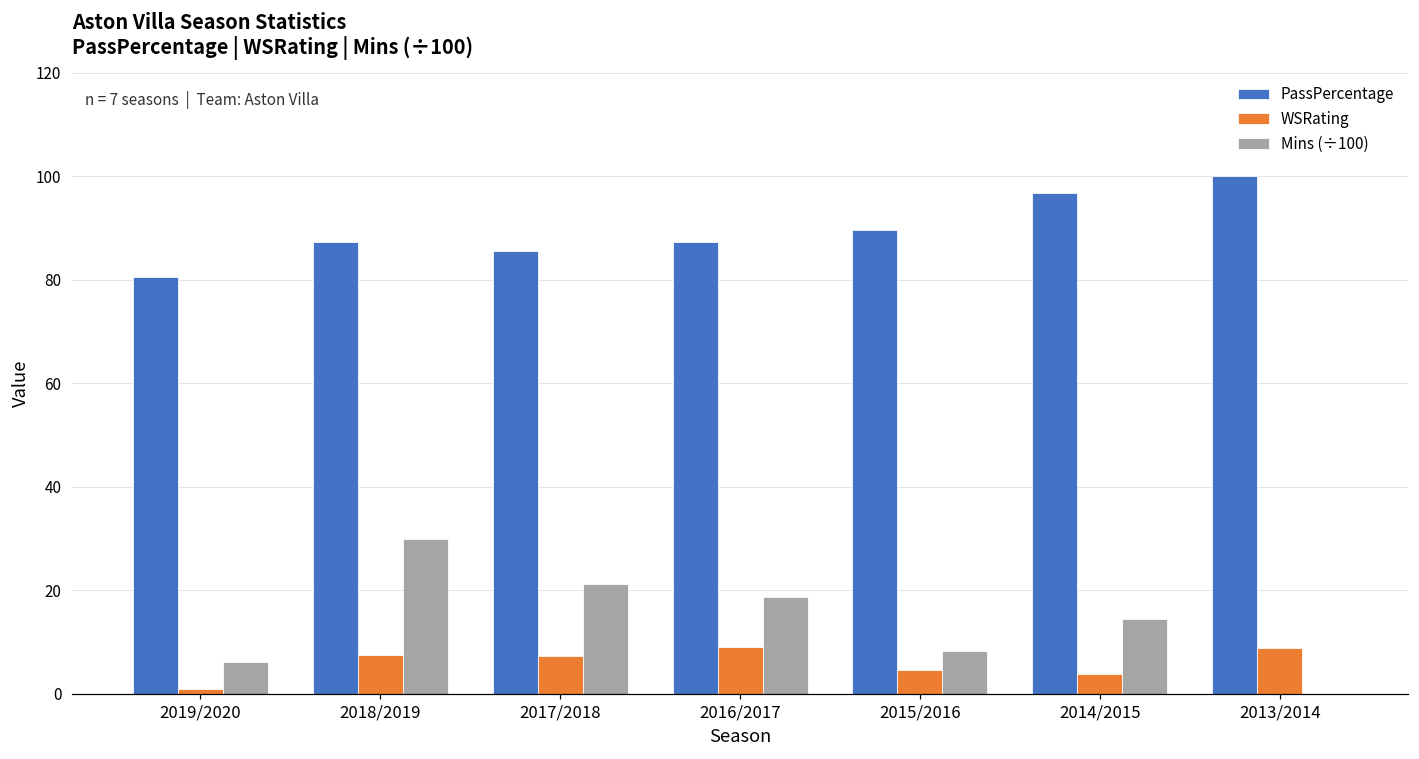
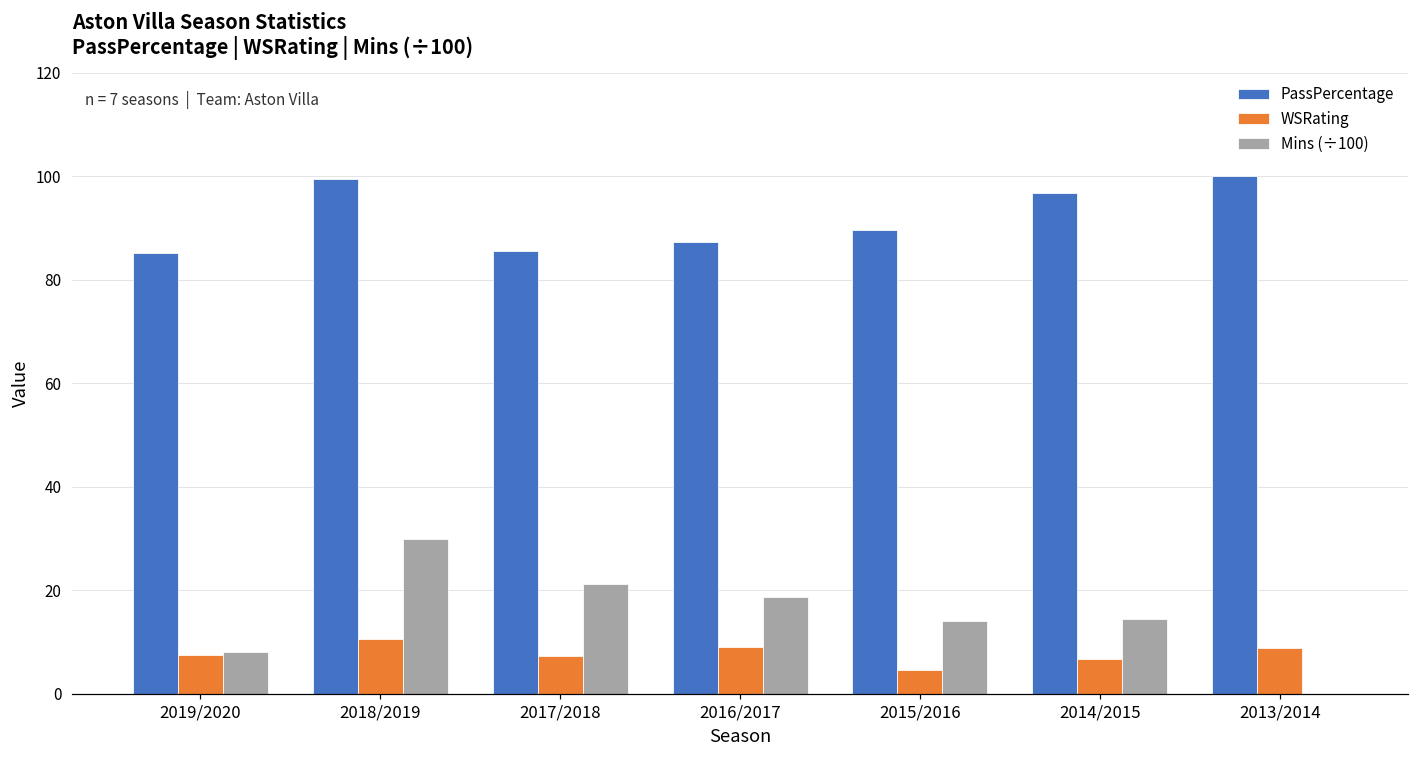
PassPercentage, 2019/2020: 81 -> 85
WSRating, 2019/2020: 1 -> 7
Mins (÷100), 2019/2020: 6 -> 8
PassPercentage, 2018/2019: 87 -> 100
WSRating, 2018/2019: 7 -> 11
Mins (÷100), 2015/2016: 8 -> 14
WSRating, 2014/2015: 4 -> 7
